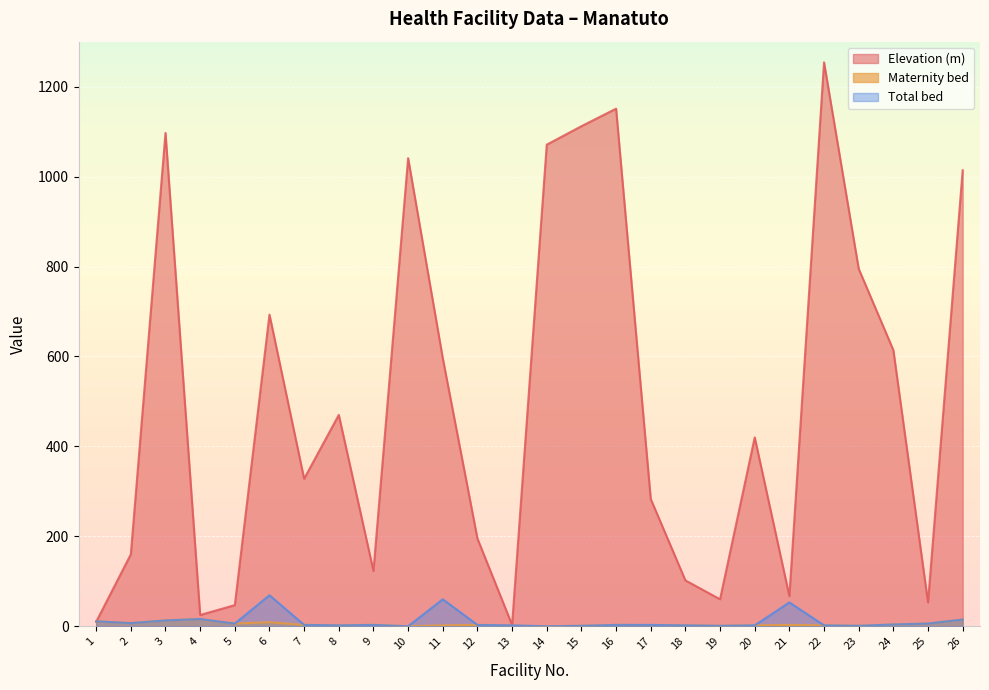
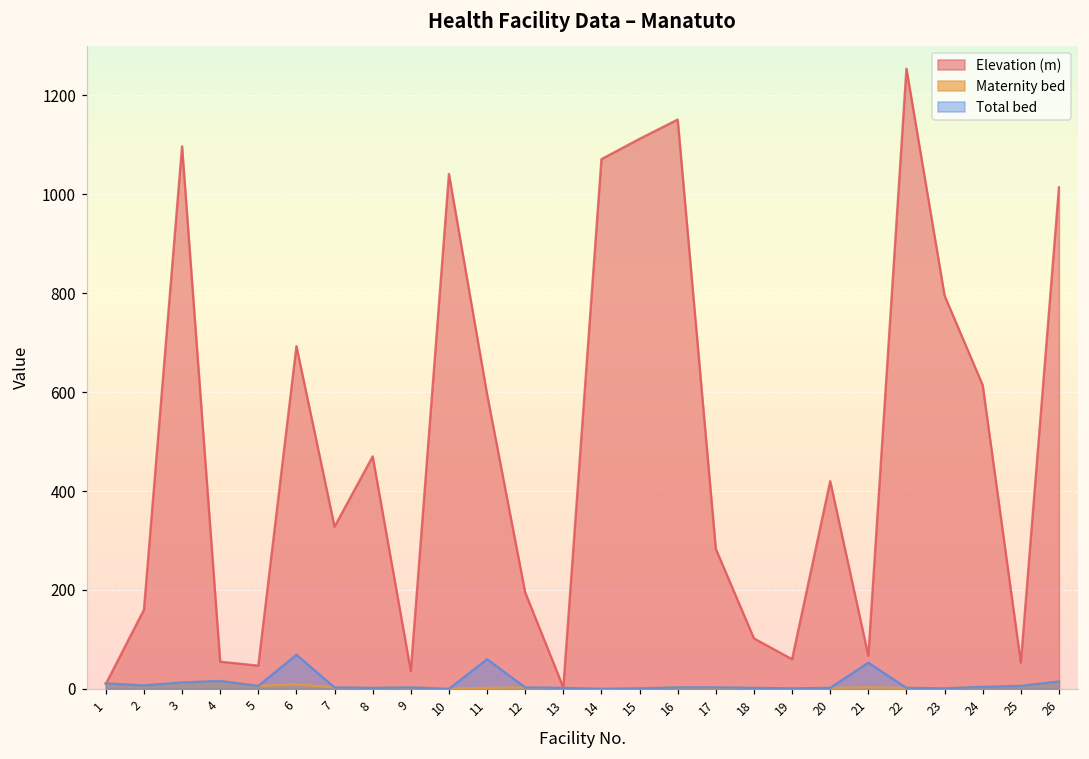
Elevation (m), 4: 30 -> 60
Elevation (m), 9: 120 -> 40
